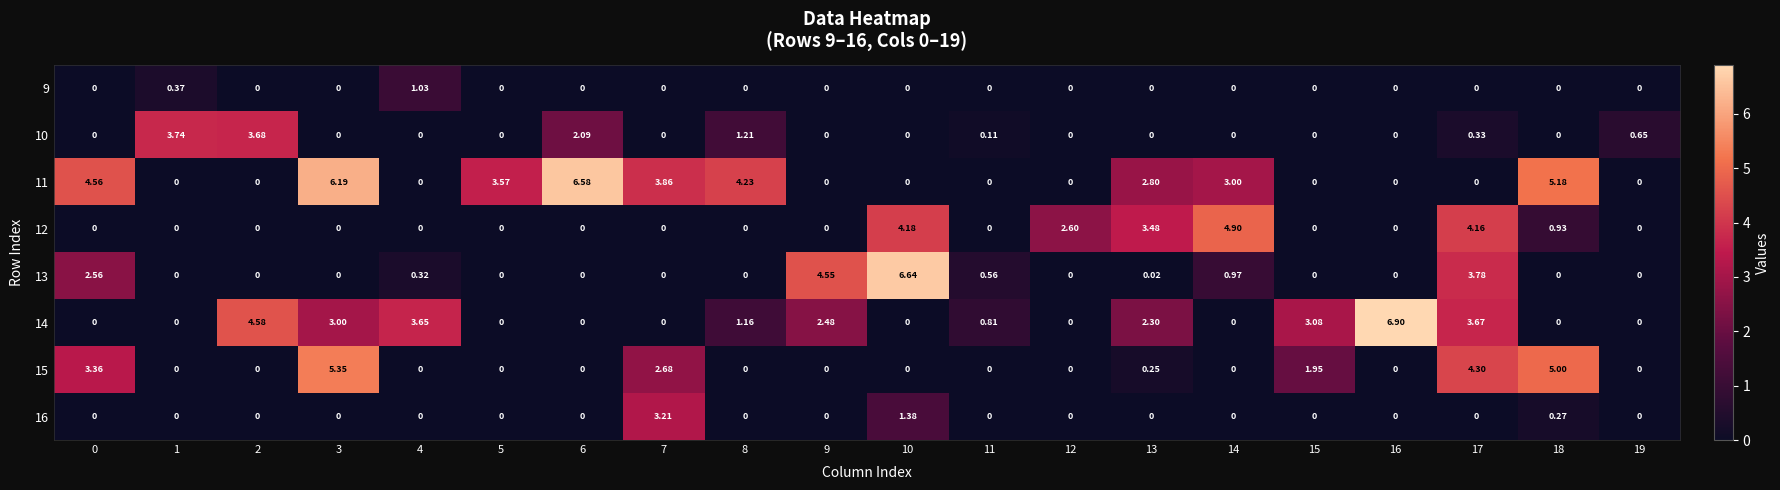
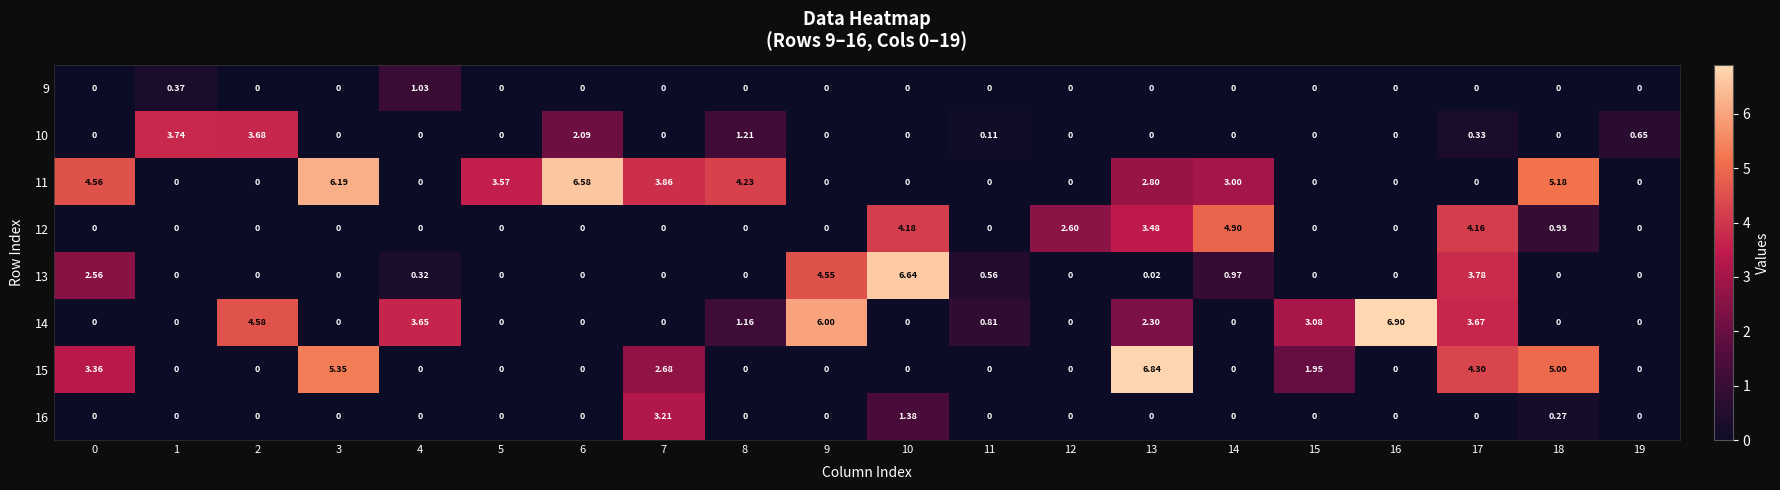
14, 3: 3.00 -> 0
14, 9: 2.48 -> 6.00
15, 13: 0.25 -> 6.84
